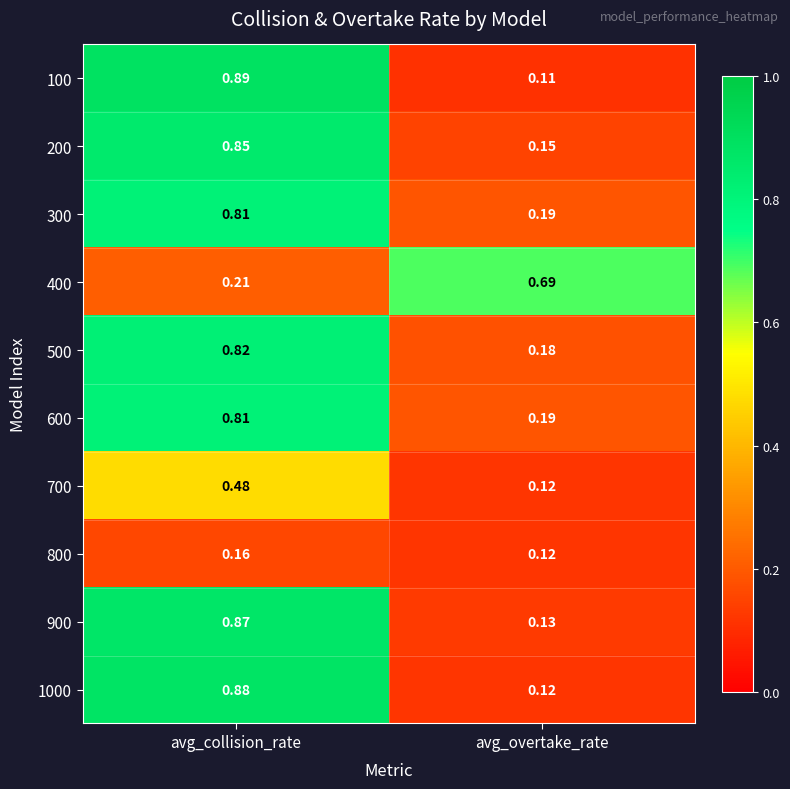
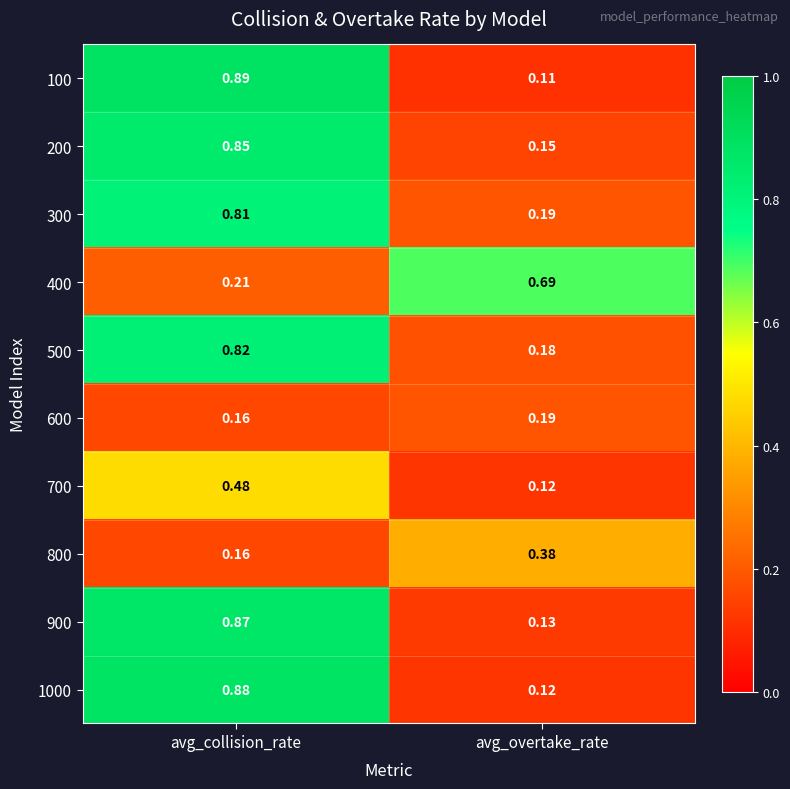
600, avg_collision_rate: 0.81 -> 0.16
800, avg_overtake_rate: 0.12 -> 0.38
